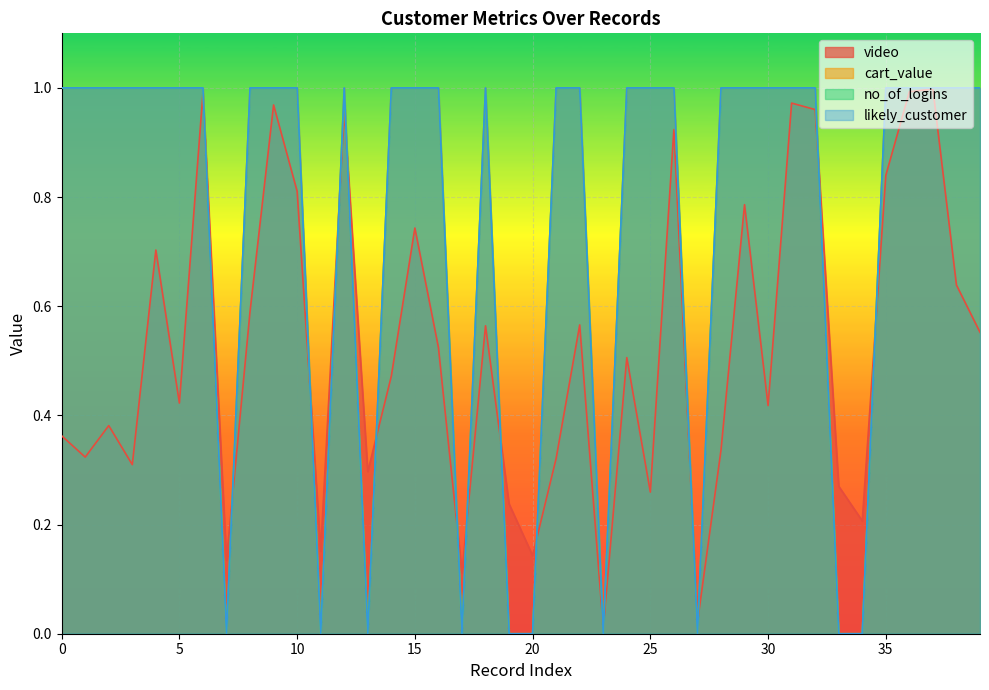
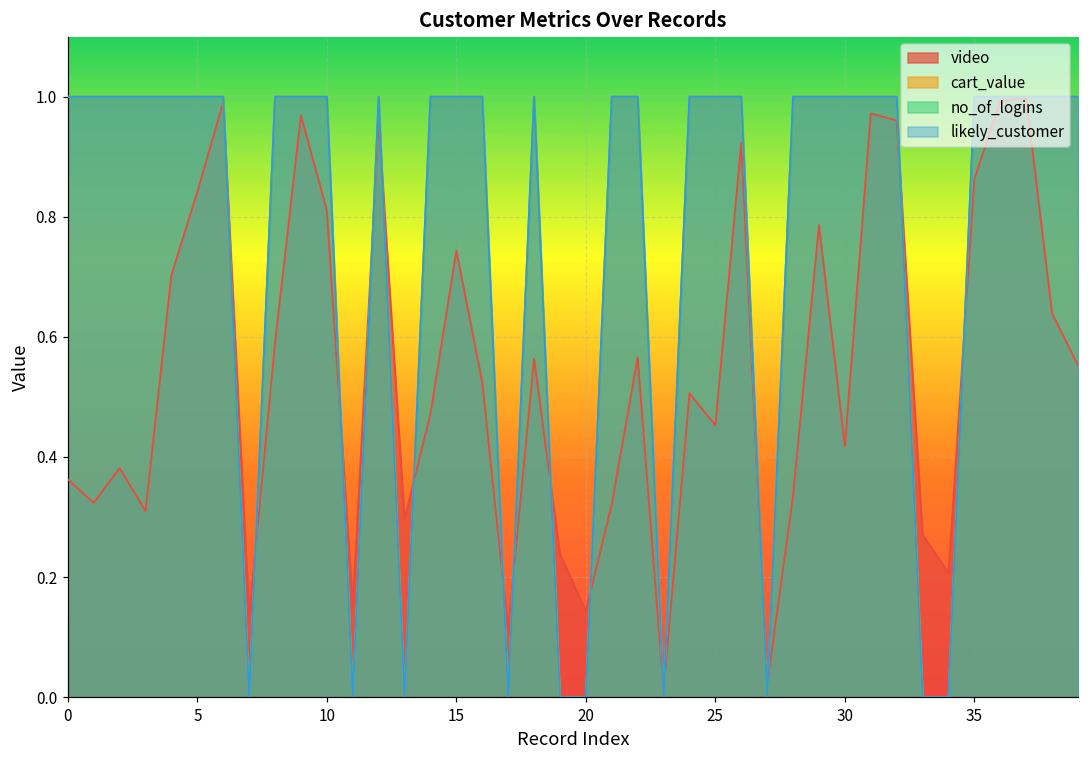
video, 5: 0.42 -> 0.84
video, 25: 0.26 -> 0.45
video, 35: 0.84 -> 0.86
